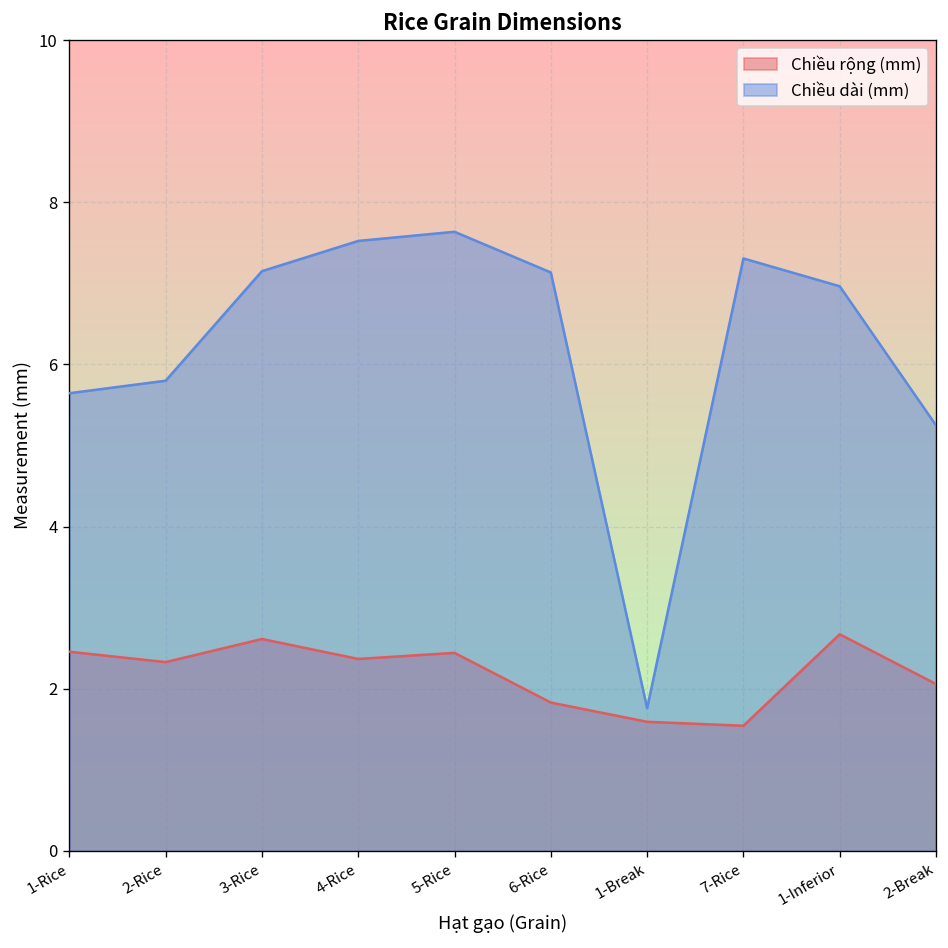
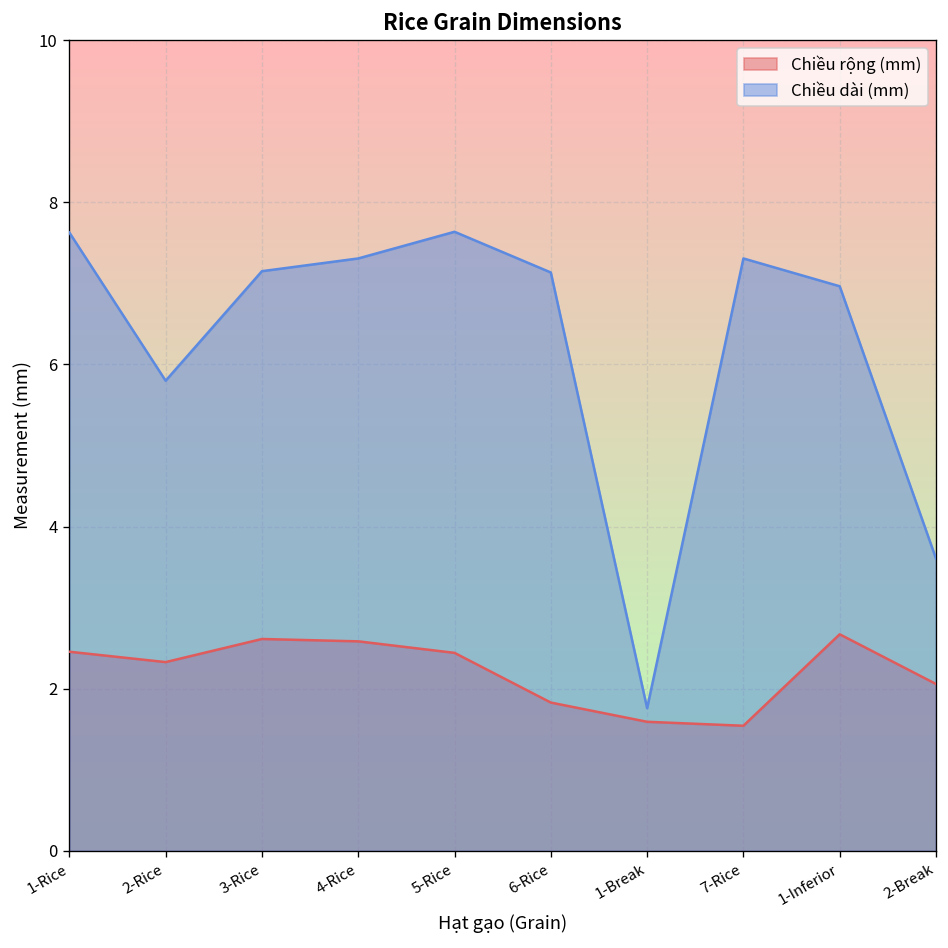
Chiều dài (mm), 1-Rice: 5.6 -> 7.6
Chiều rộng (mm), 4-Rice: 2.4 -> 2.6
Chiều dài (mm), 4-Rice: 7.5 -> 7.3
Chiều dài (mm), 2-Break: 5.2 -> 3.6
